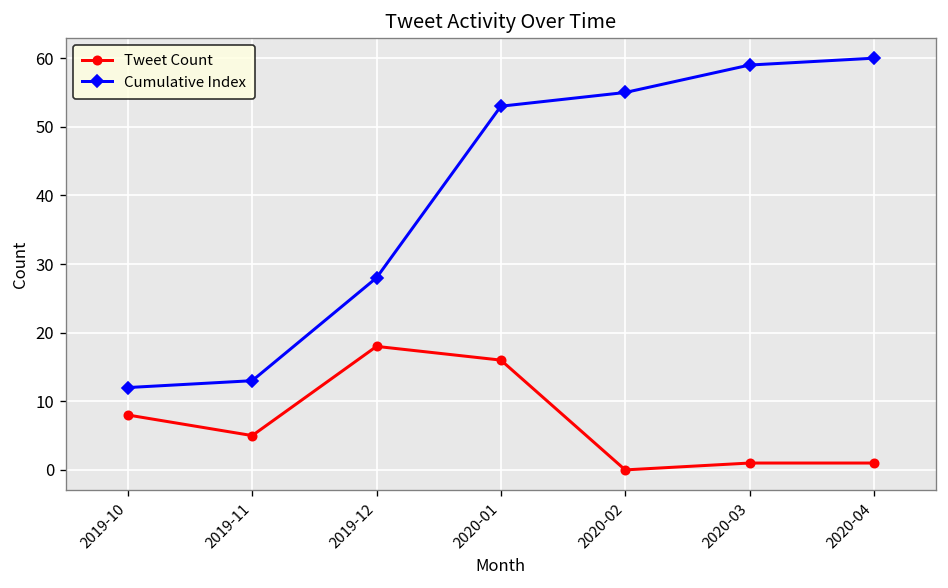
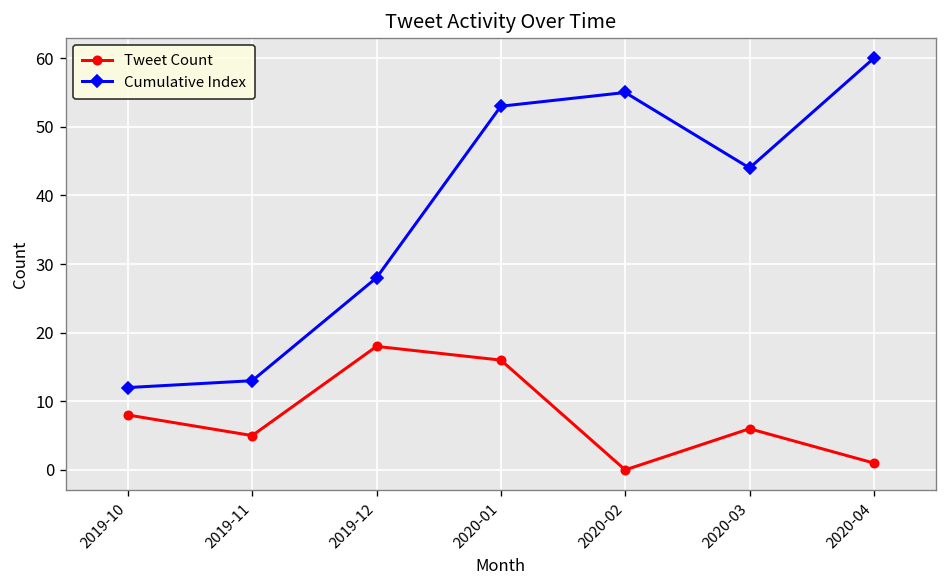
Tweet Count, 2020-03: 1 -> 6
Cumulative Index, 2020-03: 59 -> 44
